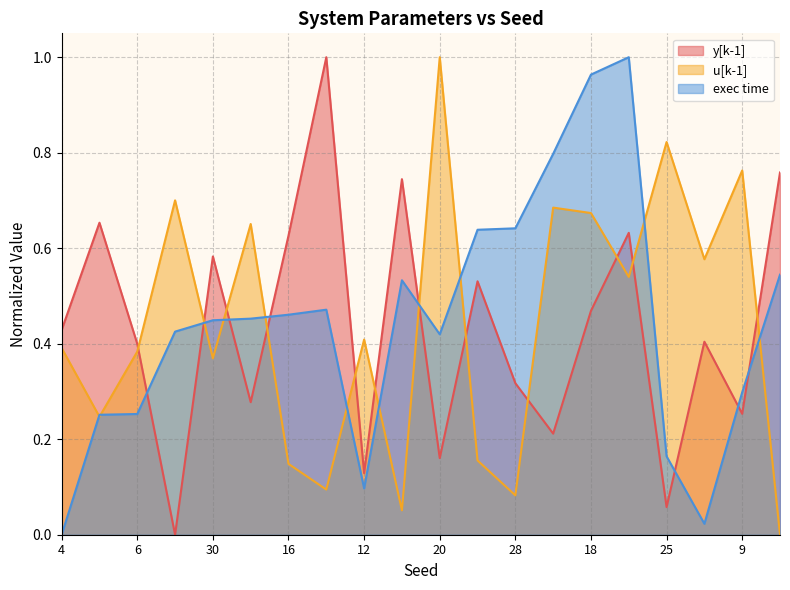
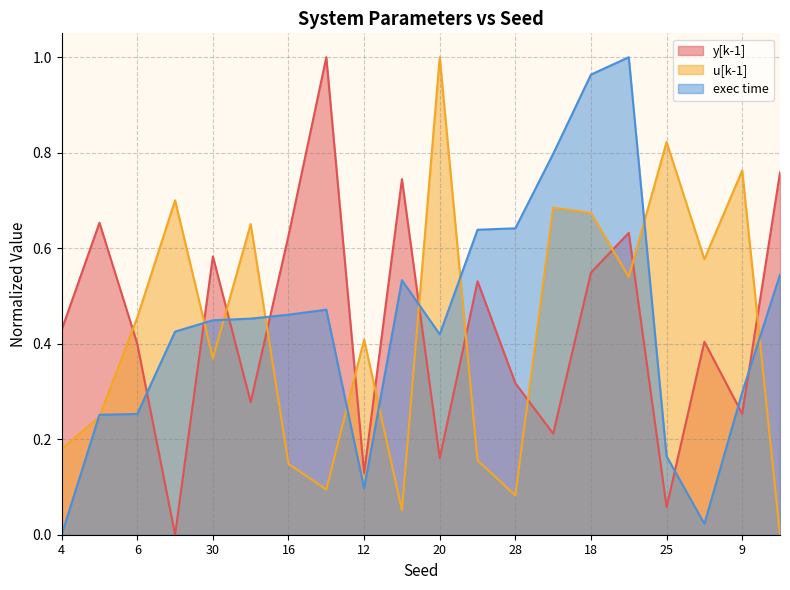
u[k-1], 4: 0.39 -> 0.18
u[k-1], 6: 0.38 -> 0.45
y[k-1], 18: 0.47 -> 0.55
